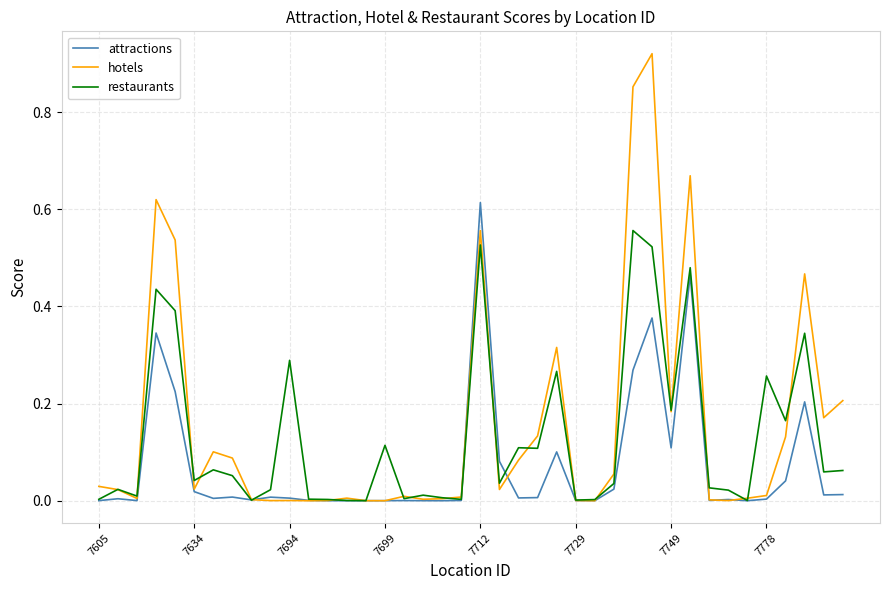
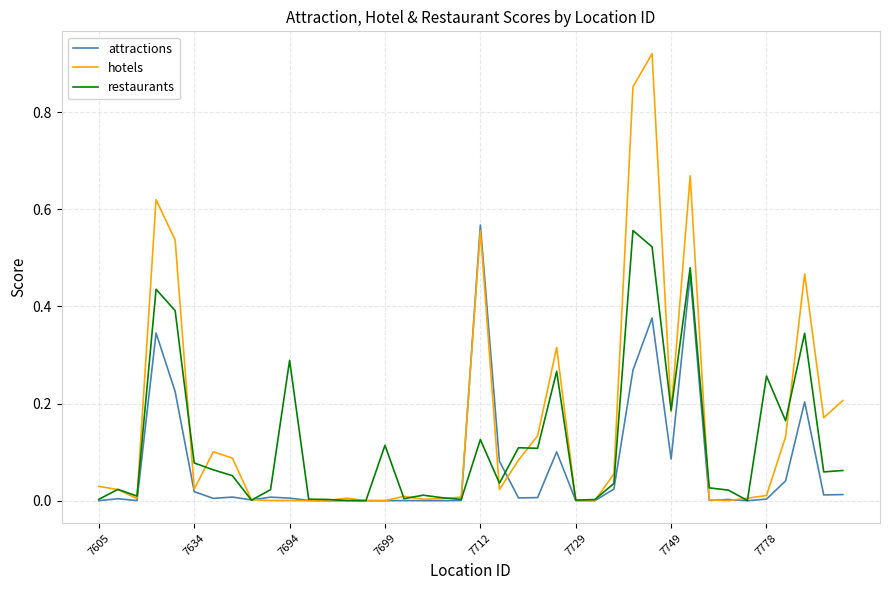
restaurants, 7634: 0.04 -> 0.08
attractions, 7712: 0.61 -> 0.57
restaurants, 7712: 0.53 -> 0.13
attractions, 7749: 0.11 -> 0.09
